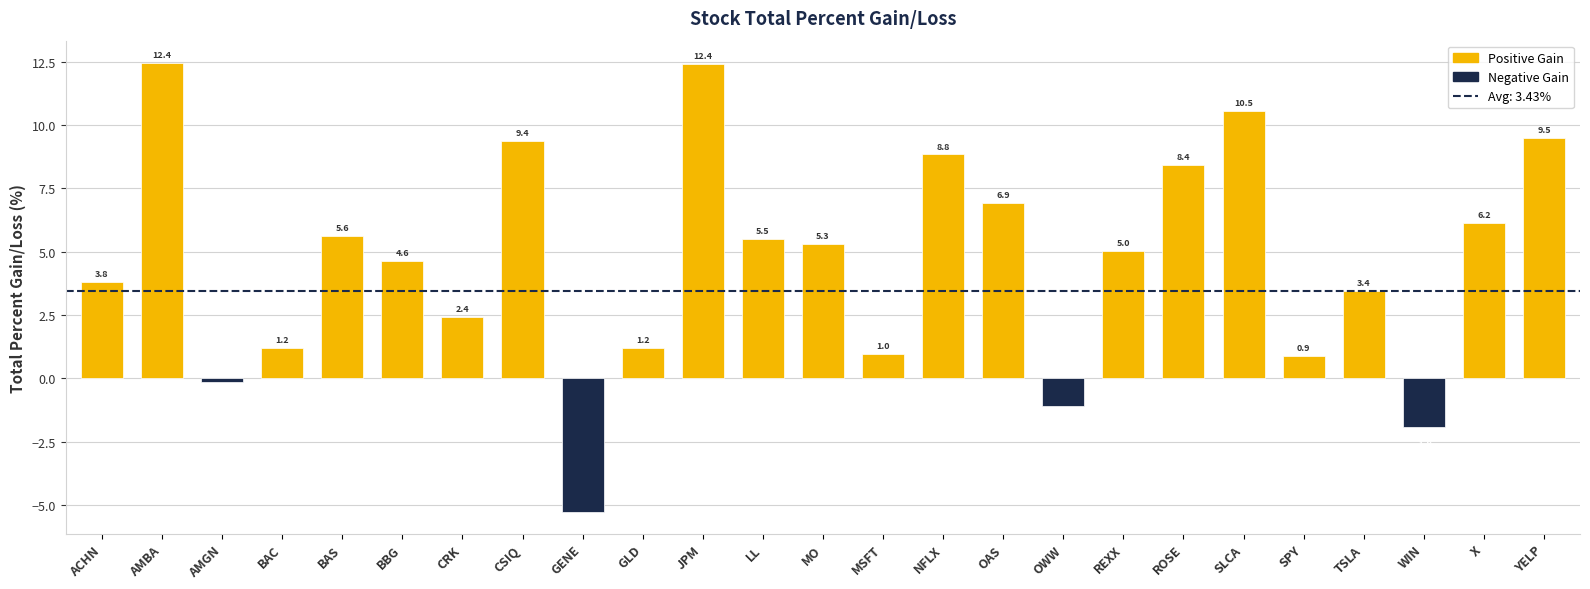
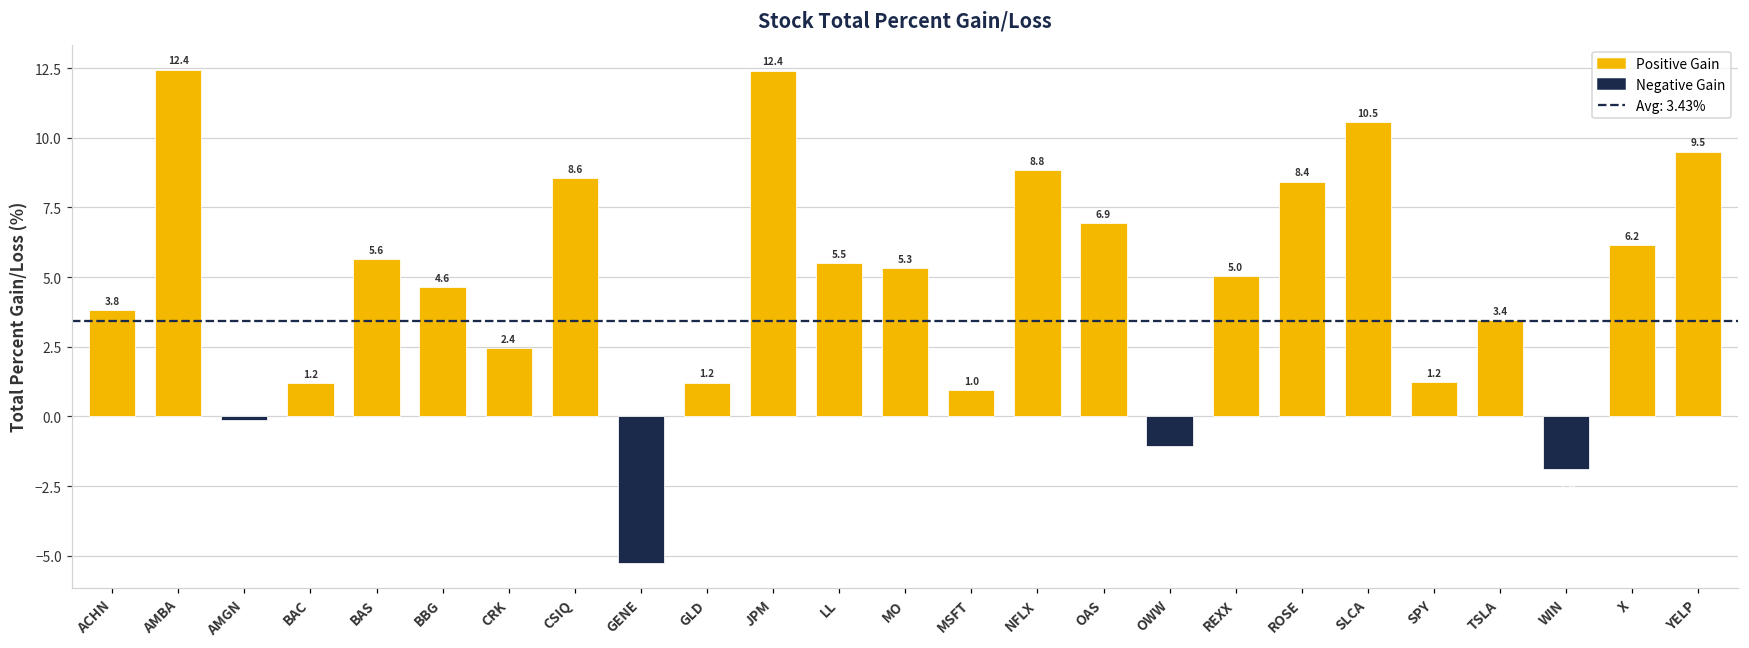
CSIQ: 9.4 -> 8.6
SPY: 0.9 -> 1.2
